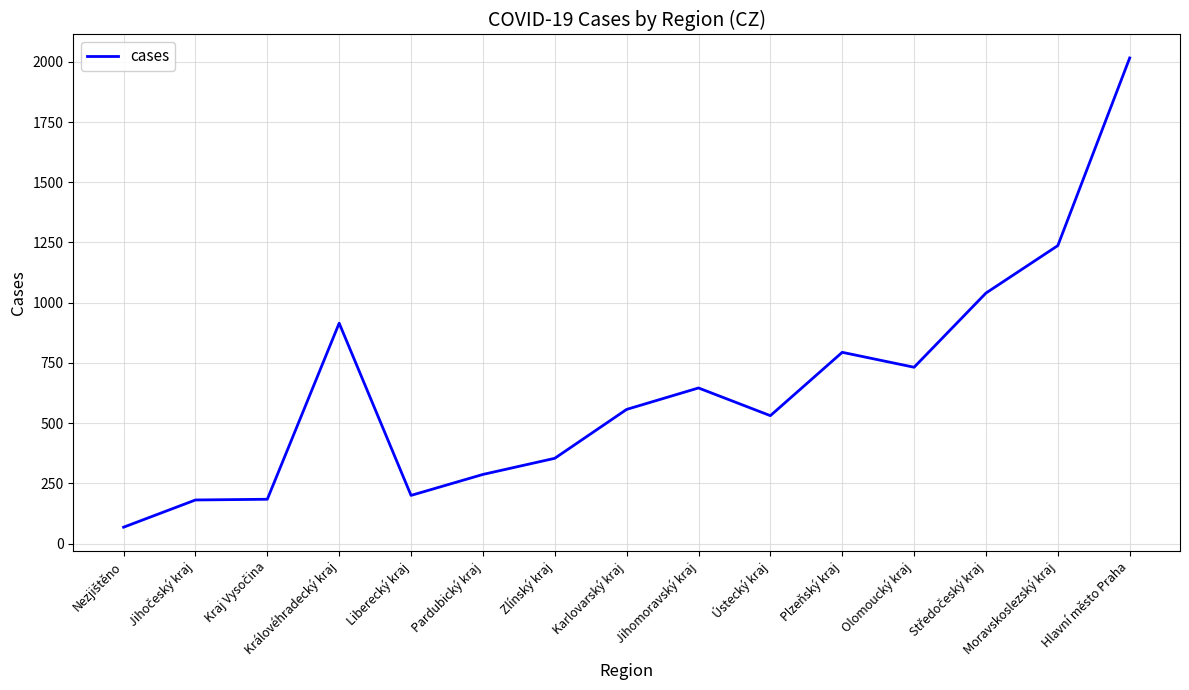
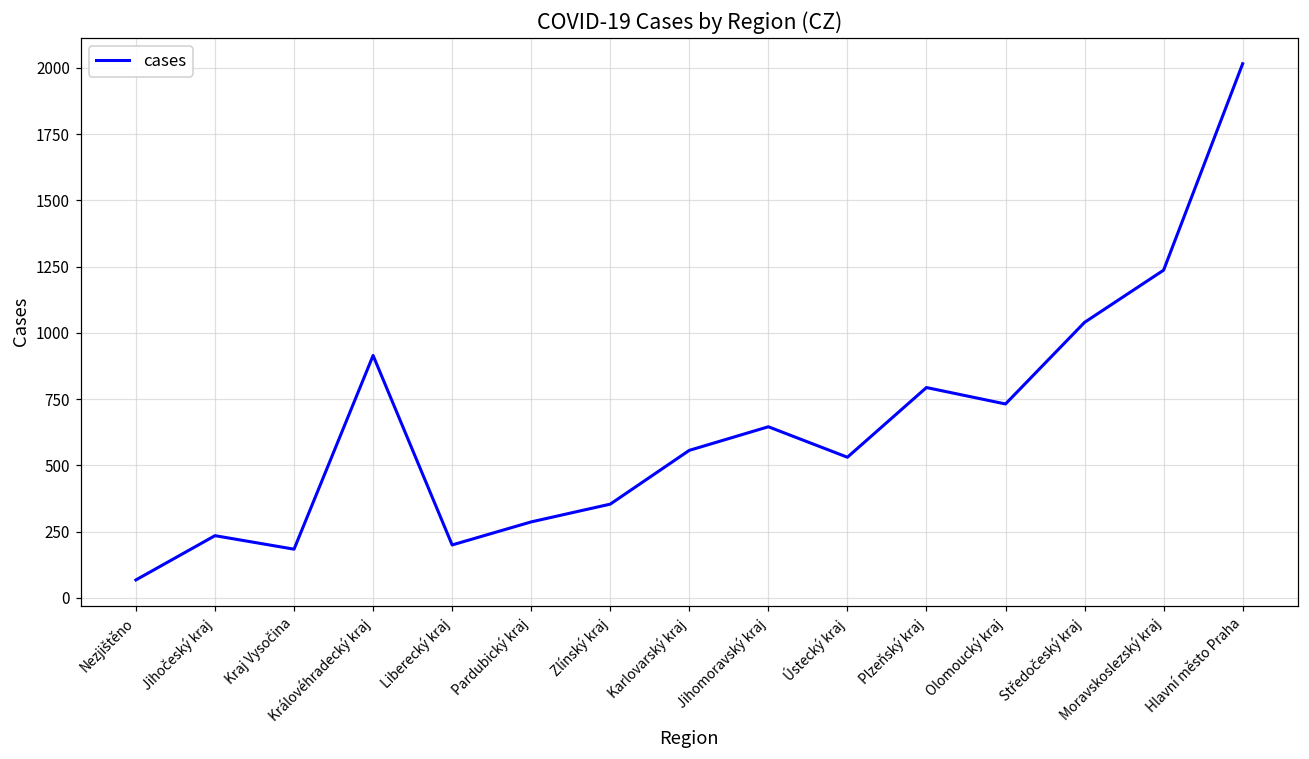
Jihočeský kraj: 180 -> 240
